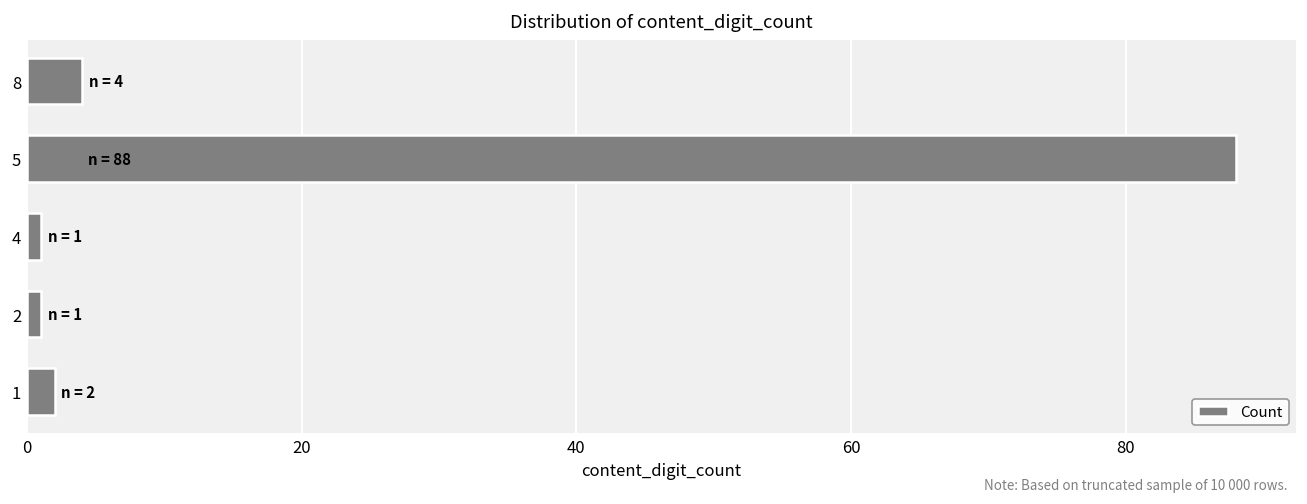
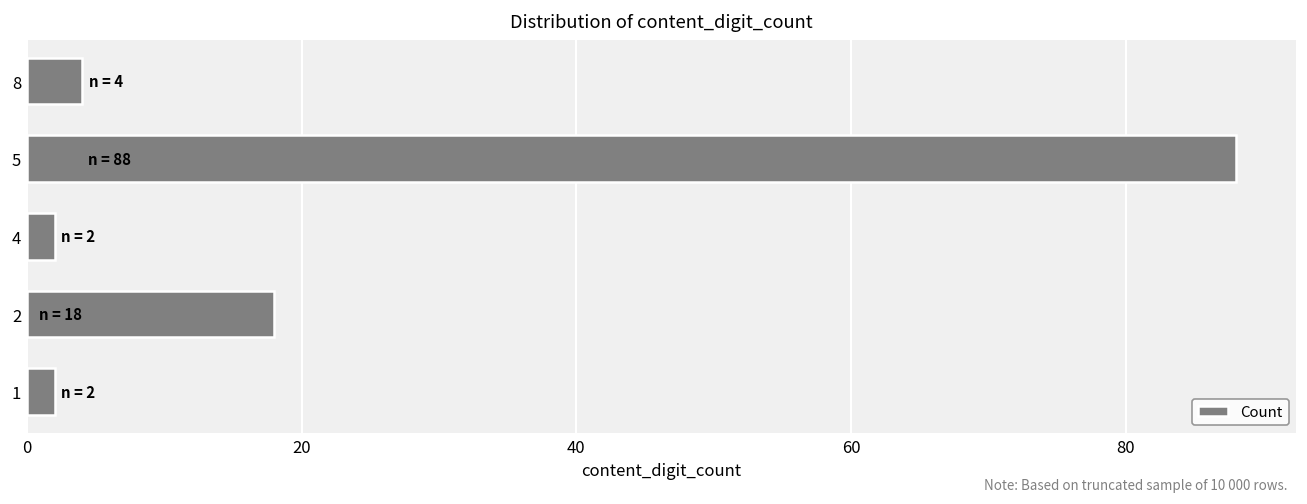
4: 1 -> 2
2: 1 -> 18
